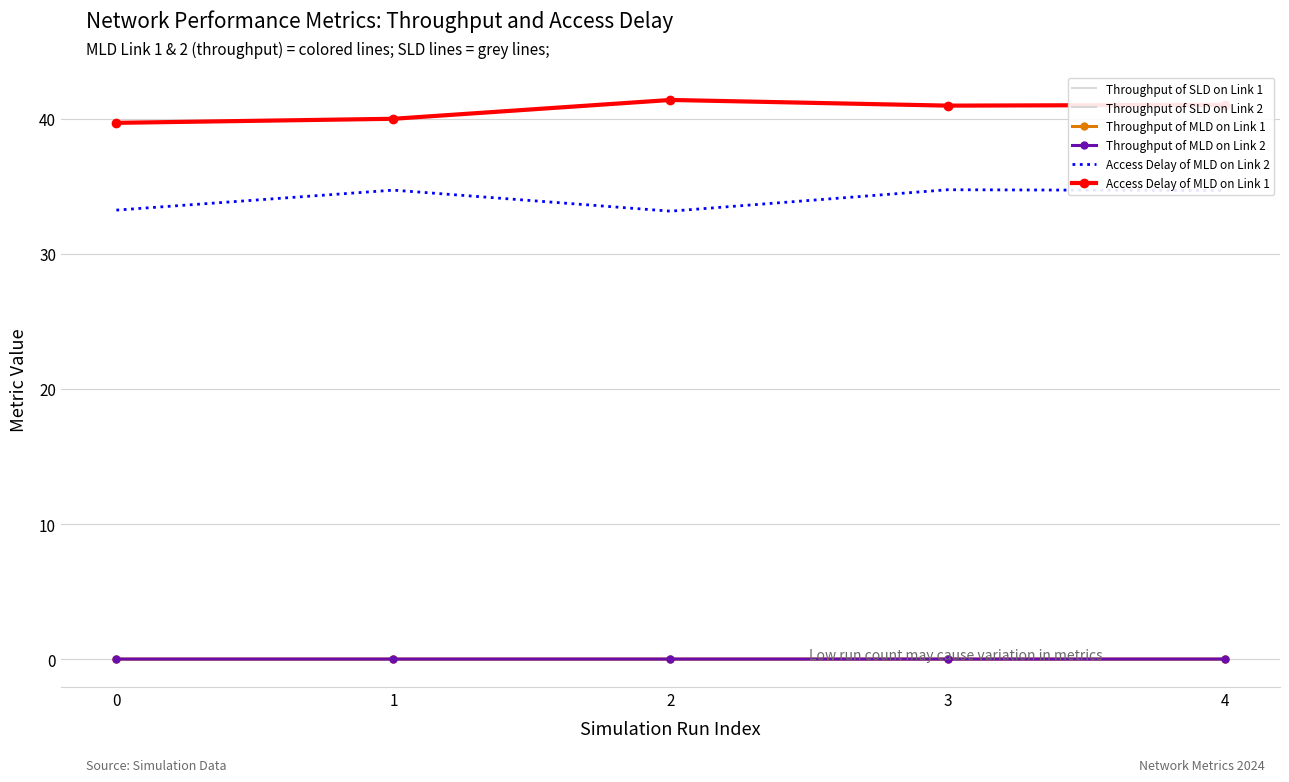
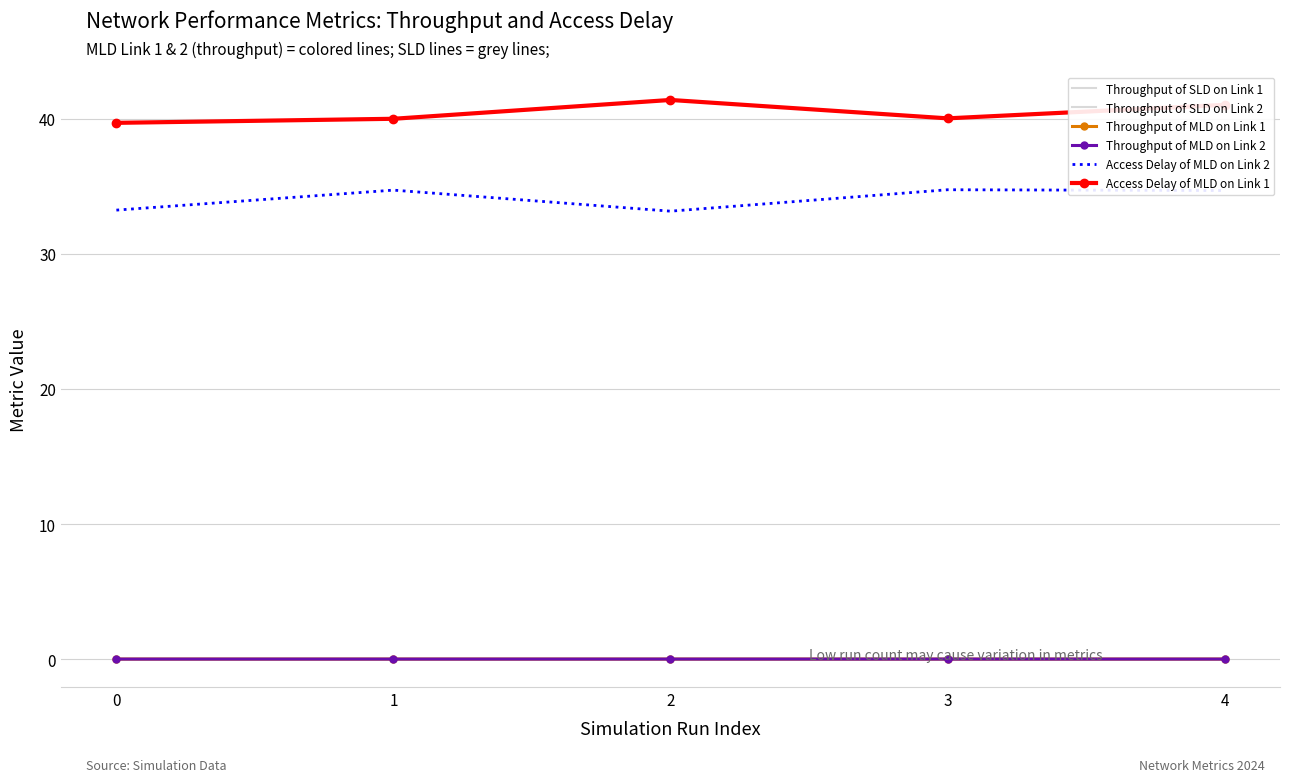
Access Delay of MLD on Link 1, 3: 41.0 -> 40.0
